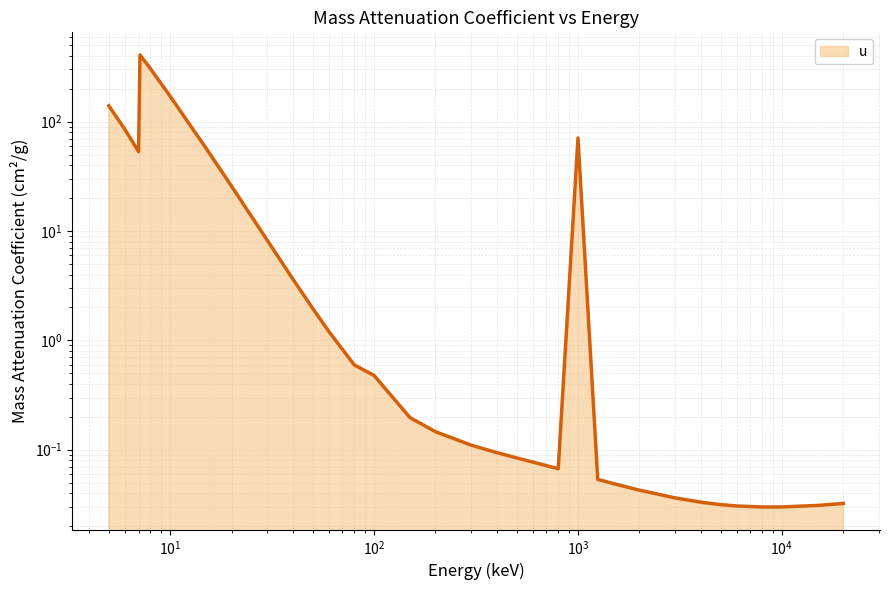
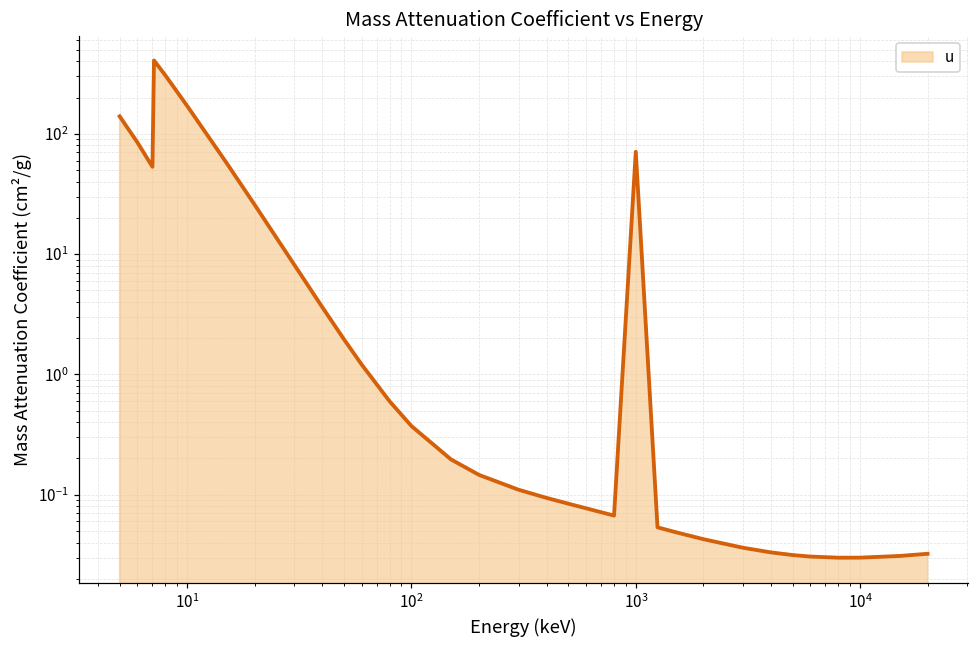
10^2: 0.5 -> 0.37
